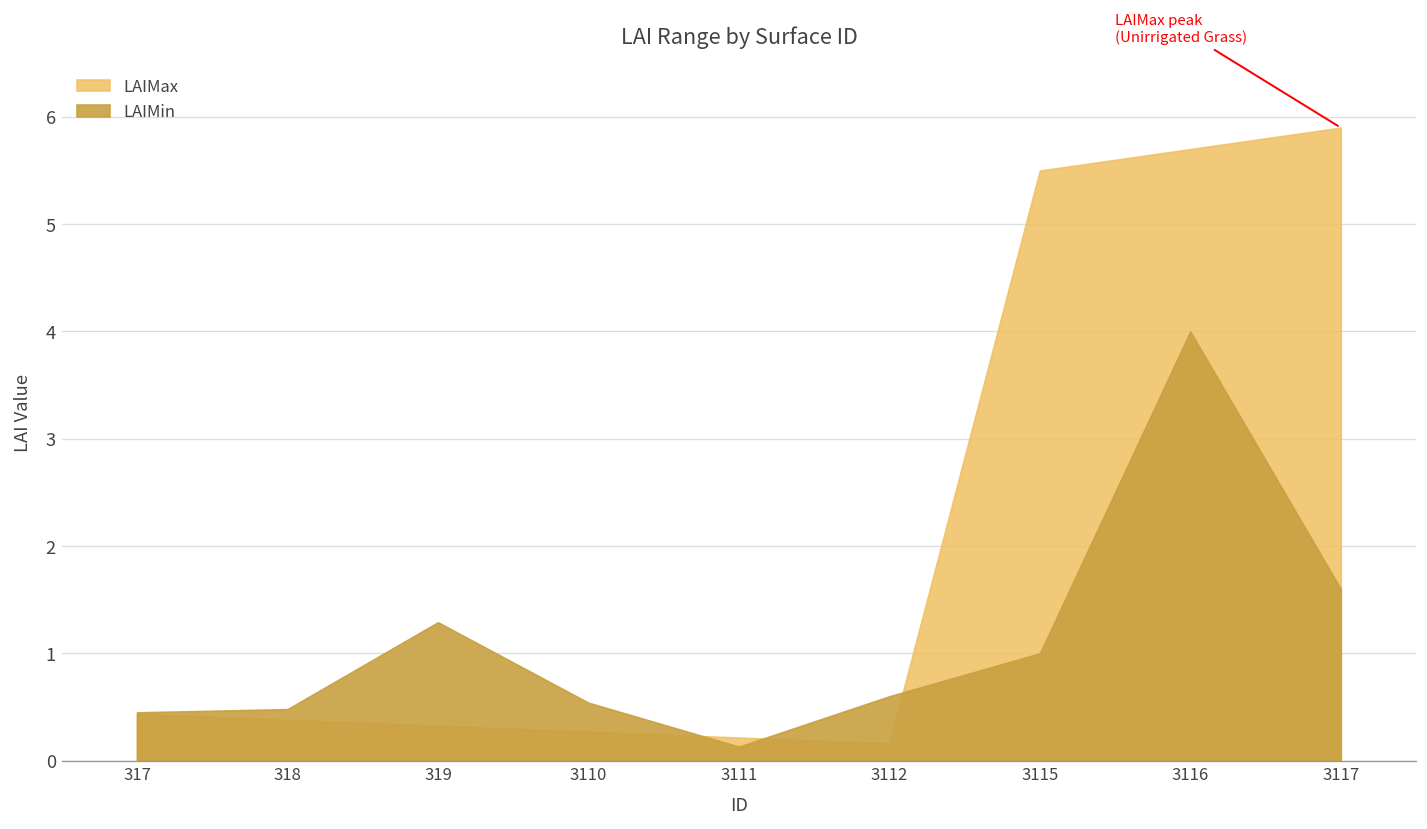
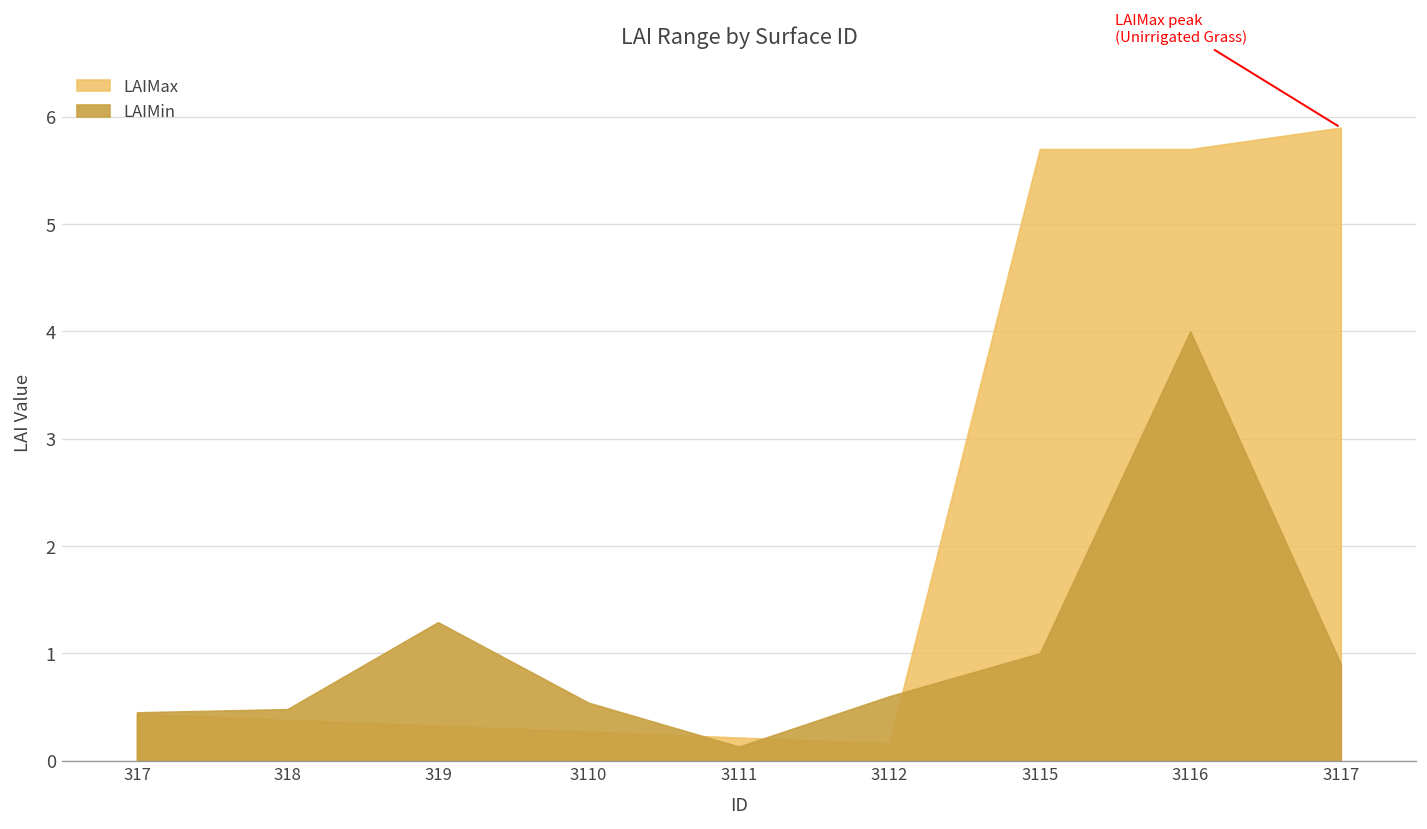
LAIMax, 3115: 5.5 -> 5.7
LAIMin, 3117: 1.6 -> 0.9
